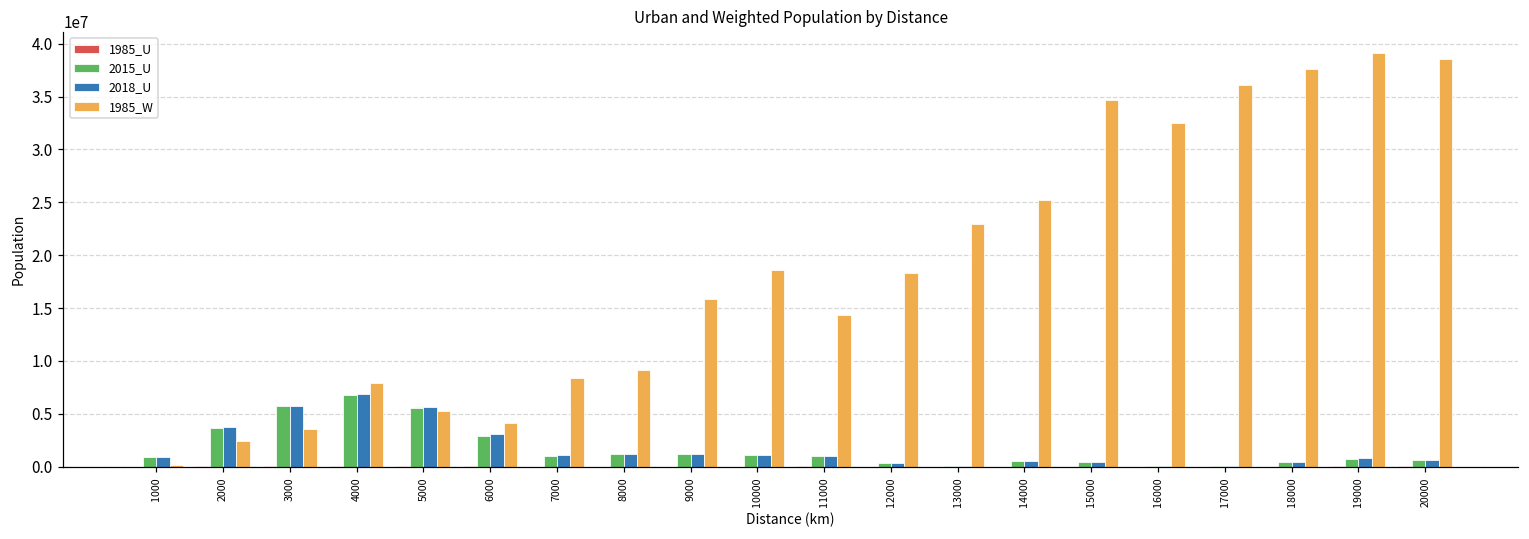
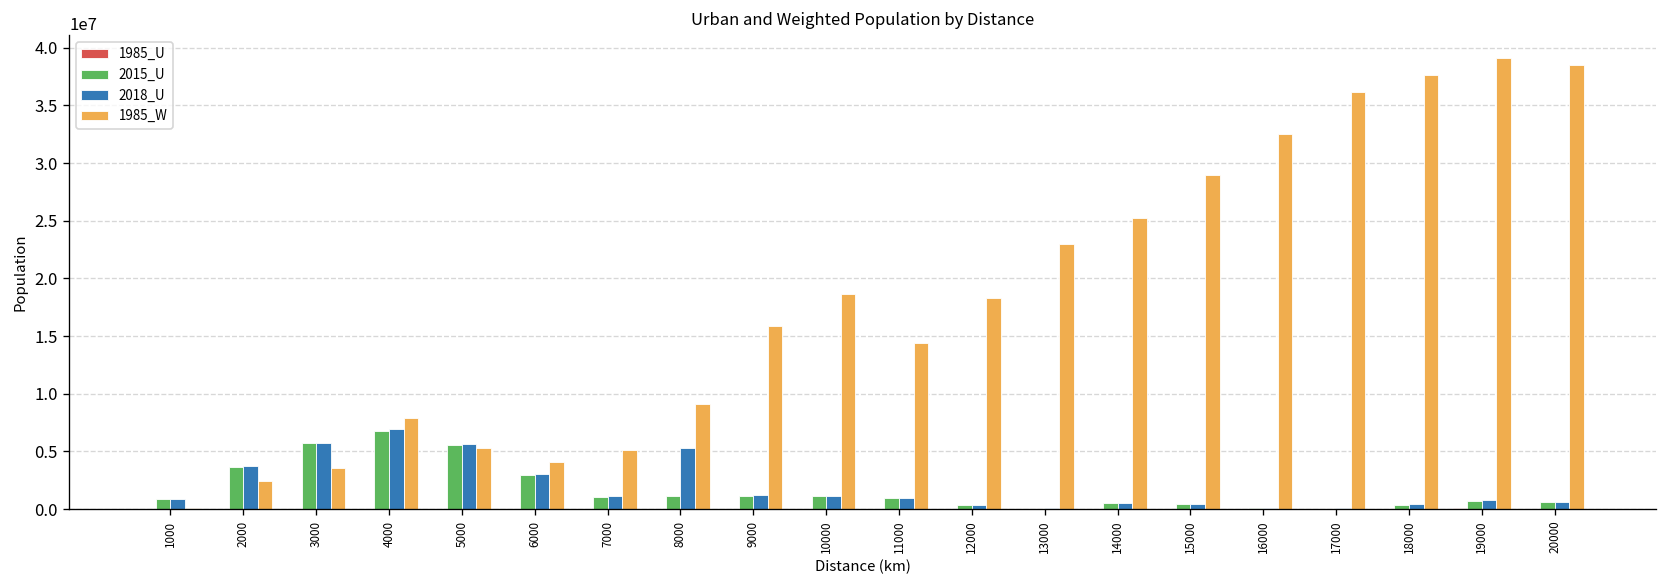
1985_W, 7000: 8000000 -> 5000000
2018_U, 8000: 1000000 -> 5000000
1985_W, 15000: 35000000 -> 29000000
